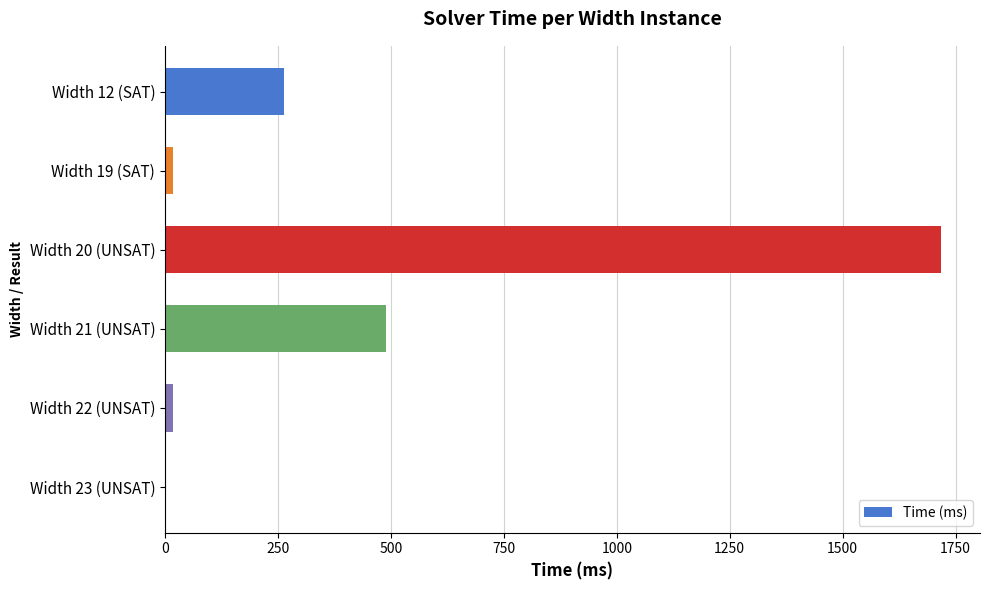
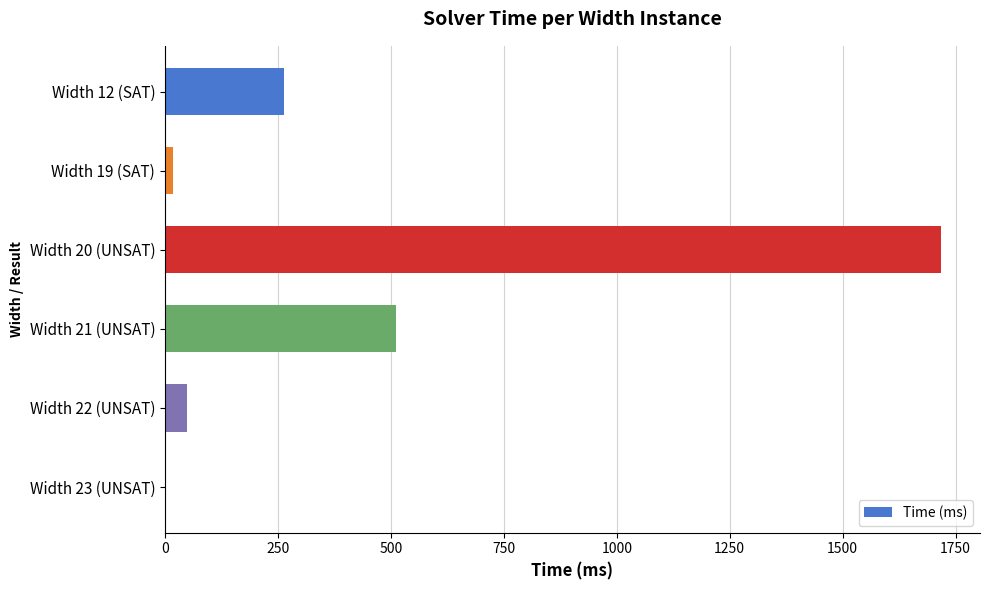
Width 21 (UNSAT): 490 -> 510
Width 22 (UNSAT): 20 -> 50
